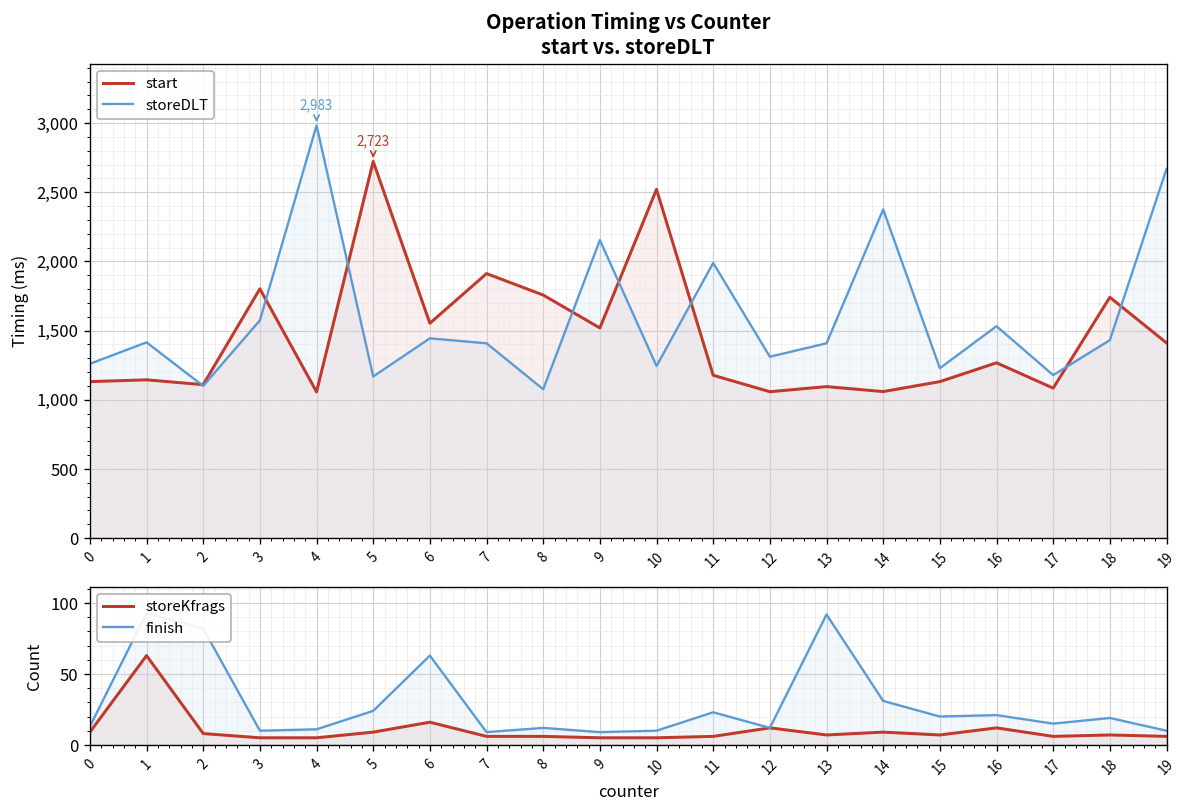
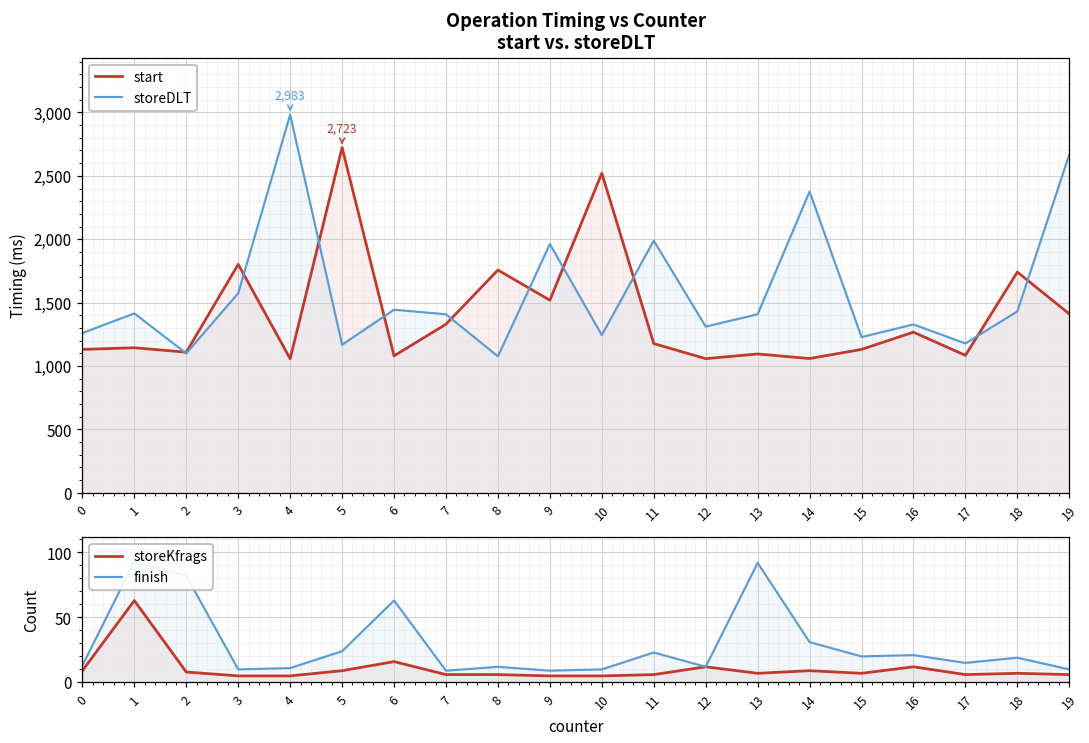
Operation Timing vs Counter start vs. storeDLT, start, 6: 1,550 -> 1,080
Operation Timing vs Counter start vs. storeDLT, start, 7: 1,910 -> 1,330
Operation Timing vs Counter start vs. storeDLT, storeDLT, 9: 2,150 -> 1,960
Operation Timing vs Counter start vs. storeDLT, storeDLT, 16: 1,530 -> 1,330
